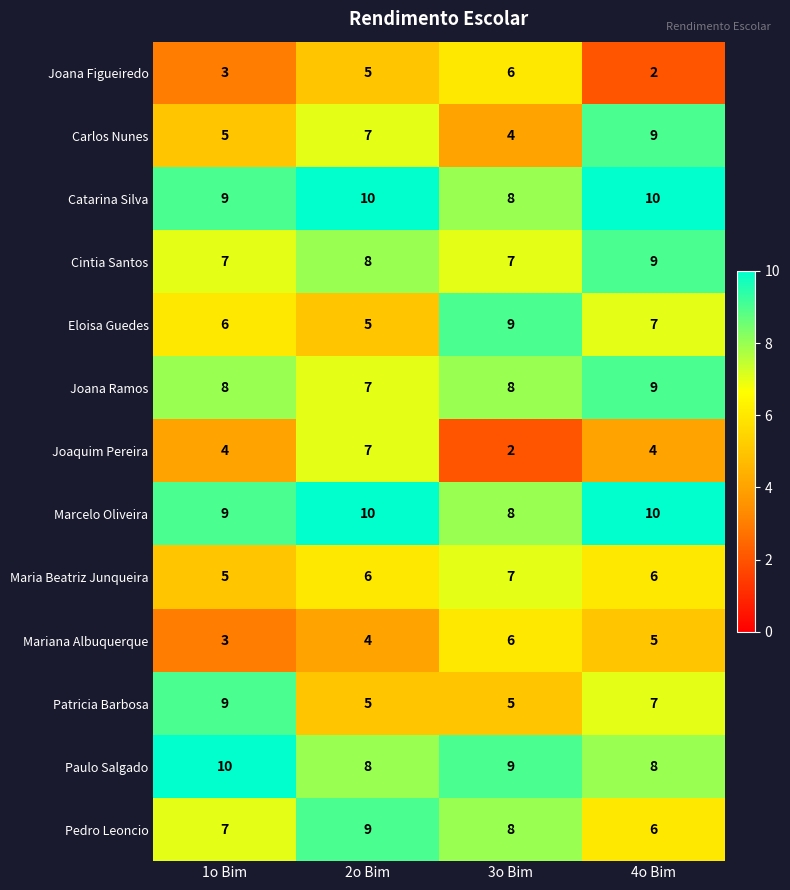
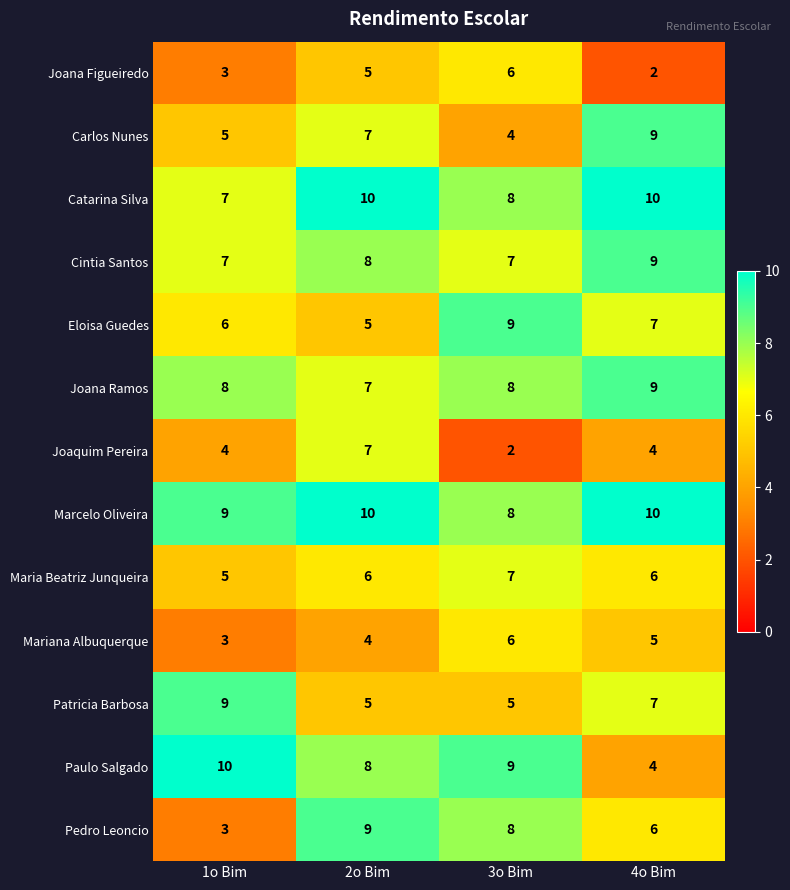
Catarina Silva, 1o Bim: 9 -> 7
Paulo Salgado, 4o Bim: 8 -> 4
Pedro Leoncio, 1o Bim: 7 -> 3
